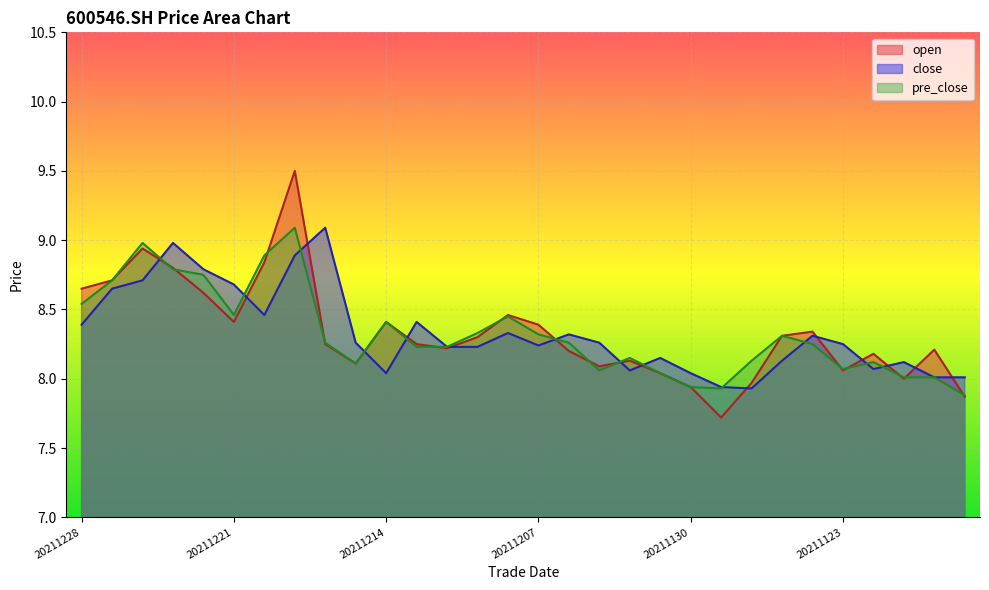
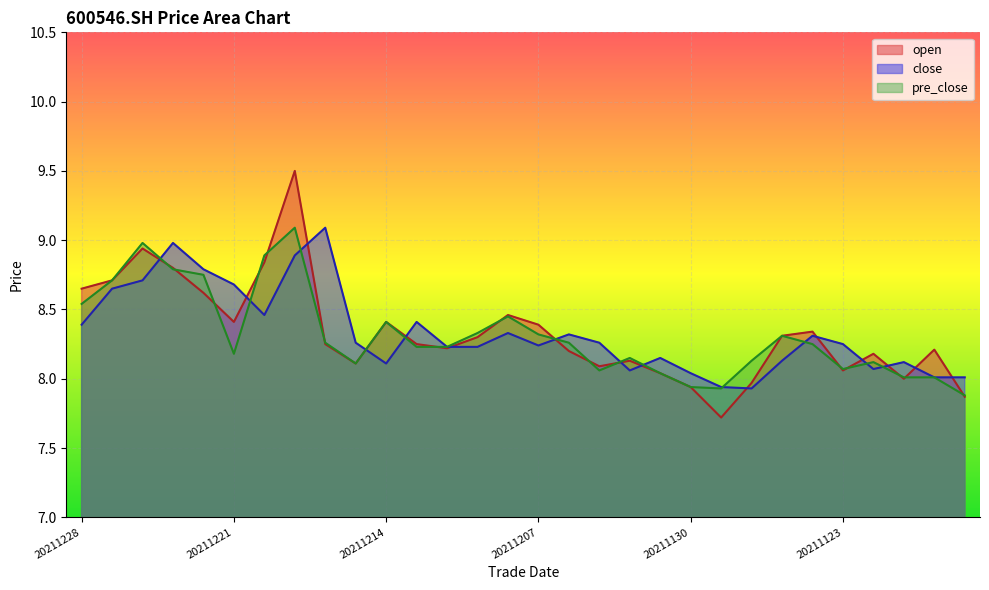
pre_close, 20211221: 8.46 -> 8.18
close, 20211214: 8.04 -> 8.11
